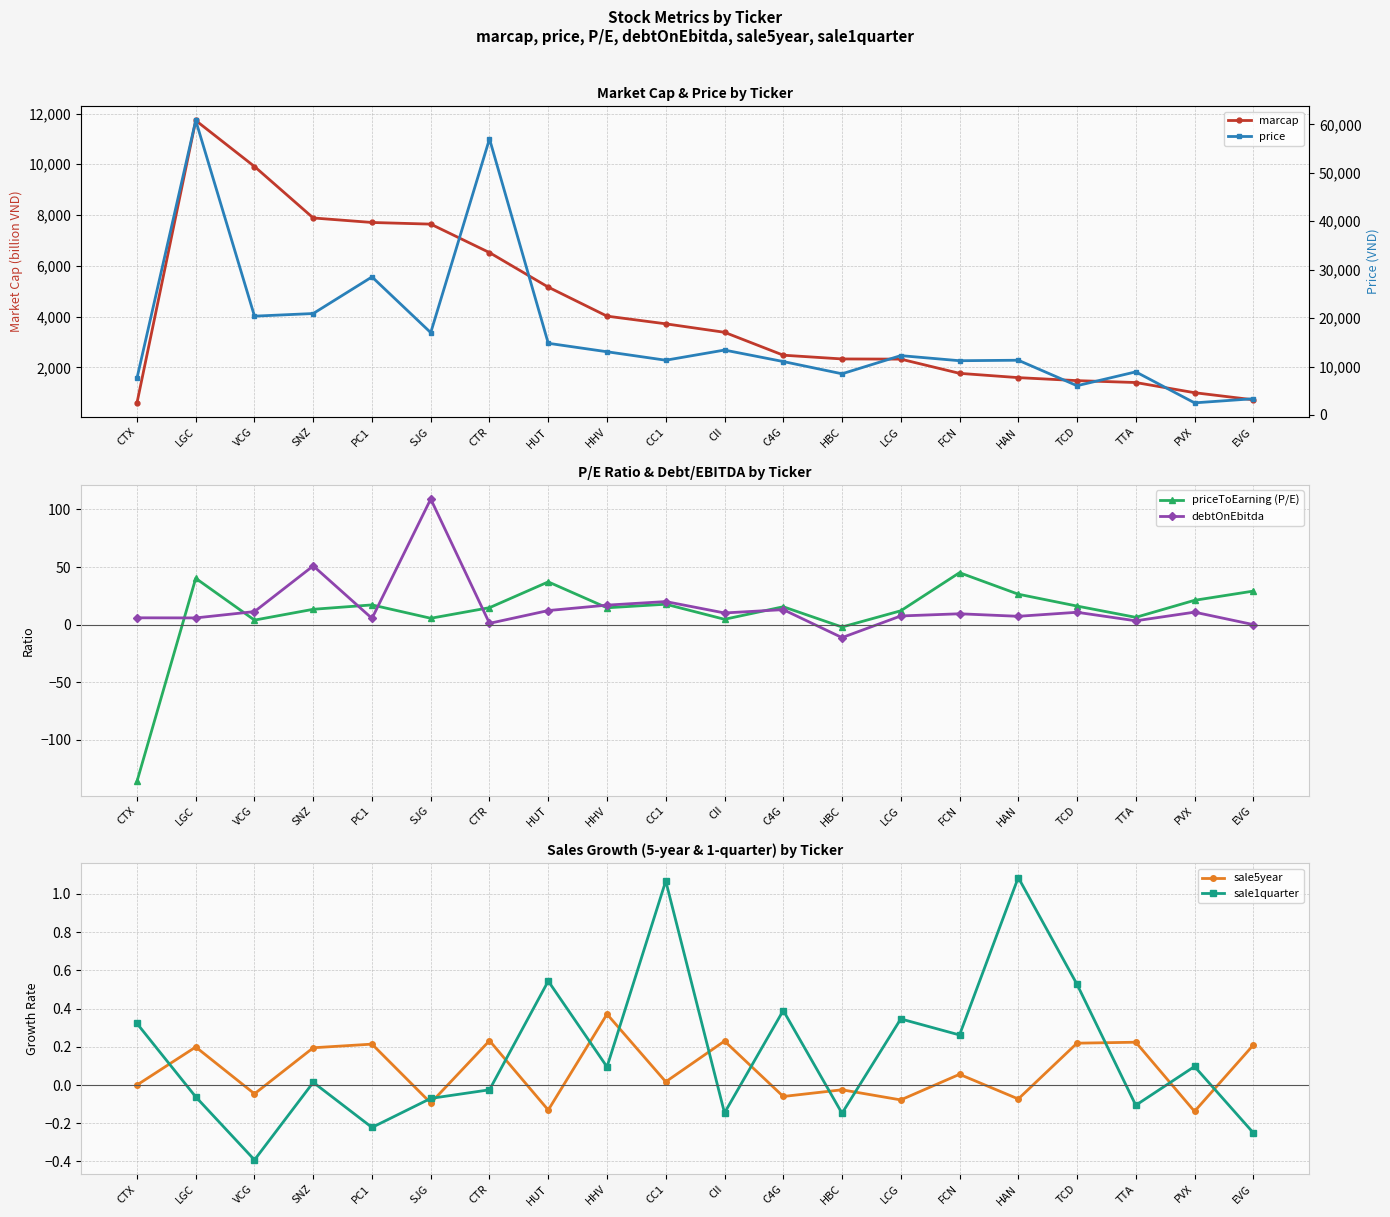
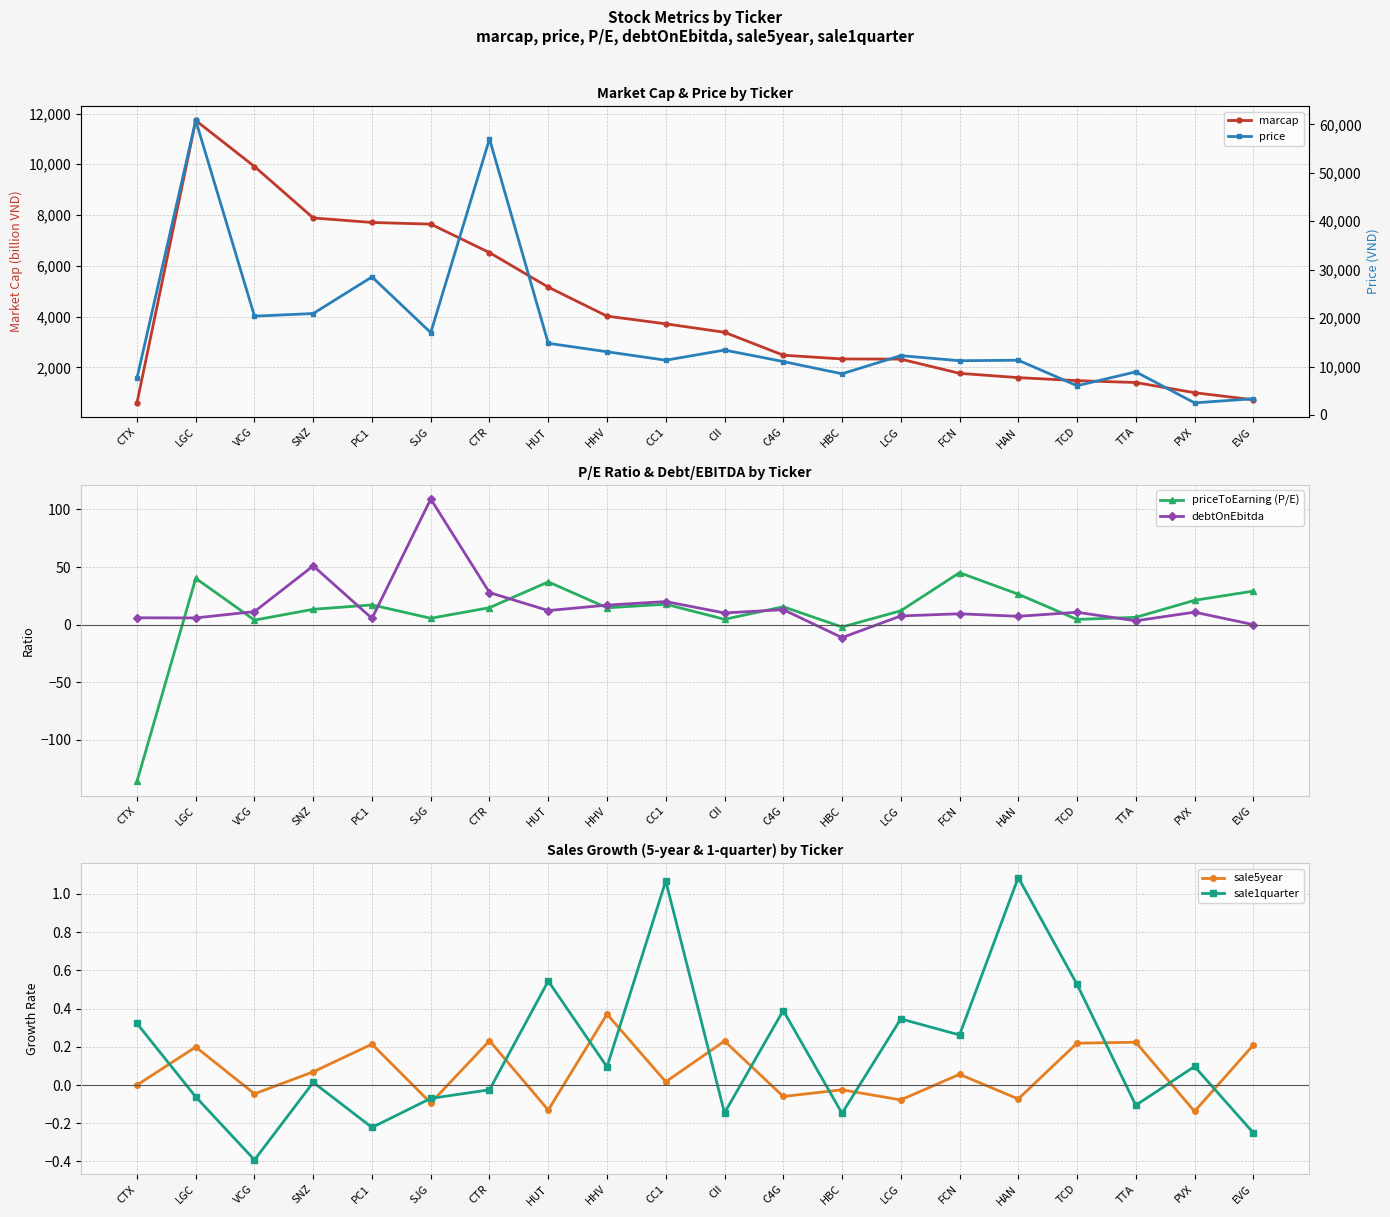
P/E Ratio & Debt/EBITDA by Ticker, debtOnEbitda, CTR: 1 -> 28
P/E Ratio & Debt/EBITDA by Ticker, priceToEarning (P/E), TCD: 16 -> 5
Sales Growth (5-year & 1-quarter) by Ticker, sale5year, SNZ: 0.20 -> 0.07
